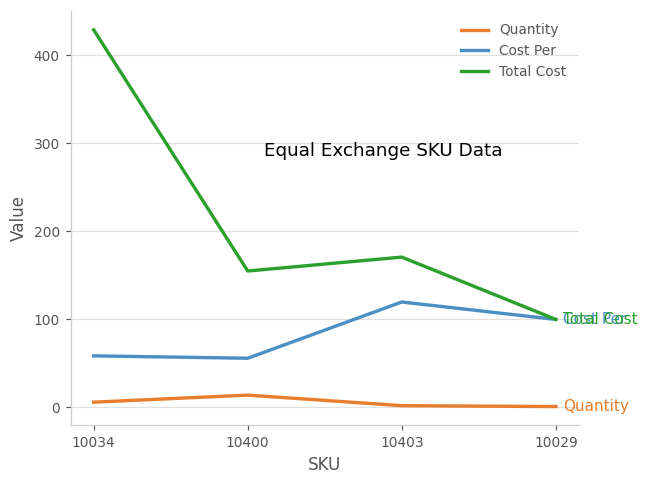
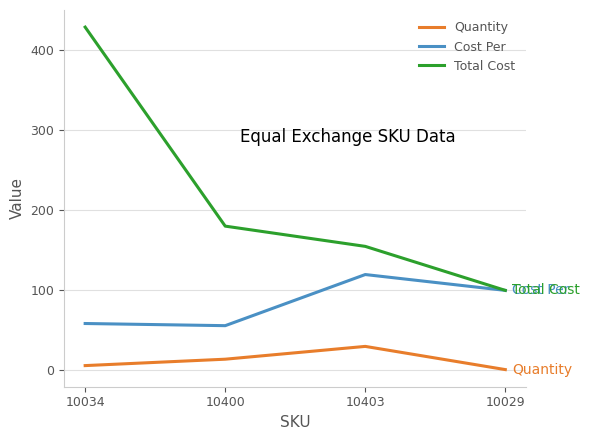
Total Cost, 10400: 160 -> 180
Quantity, 10403: 0 -> 30
Total Cost, 10403: 170 -> 160
